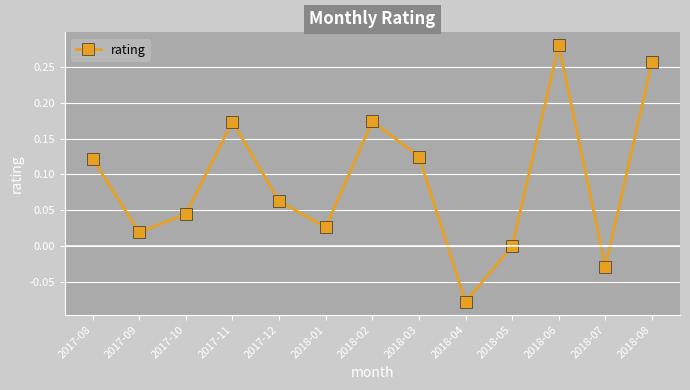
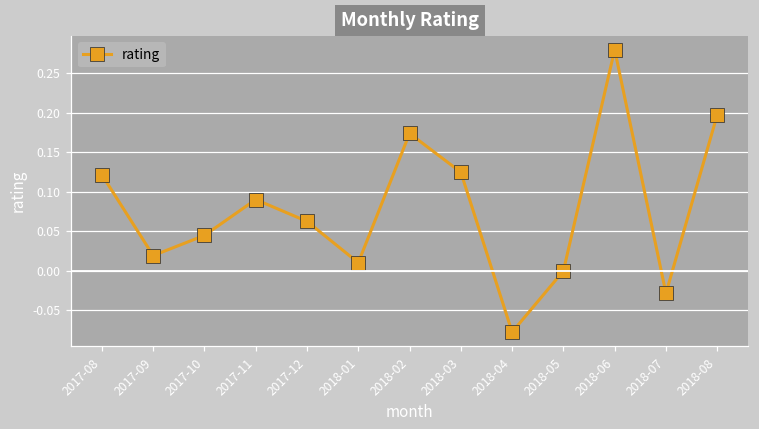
2017-11: 0.17 -> 0.09
2018-01: 0.03 -> 0.01
2018-08: 0.26 -> 0.20
